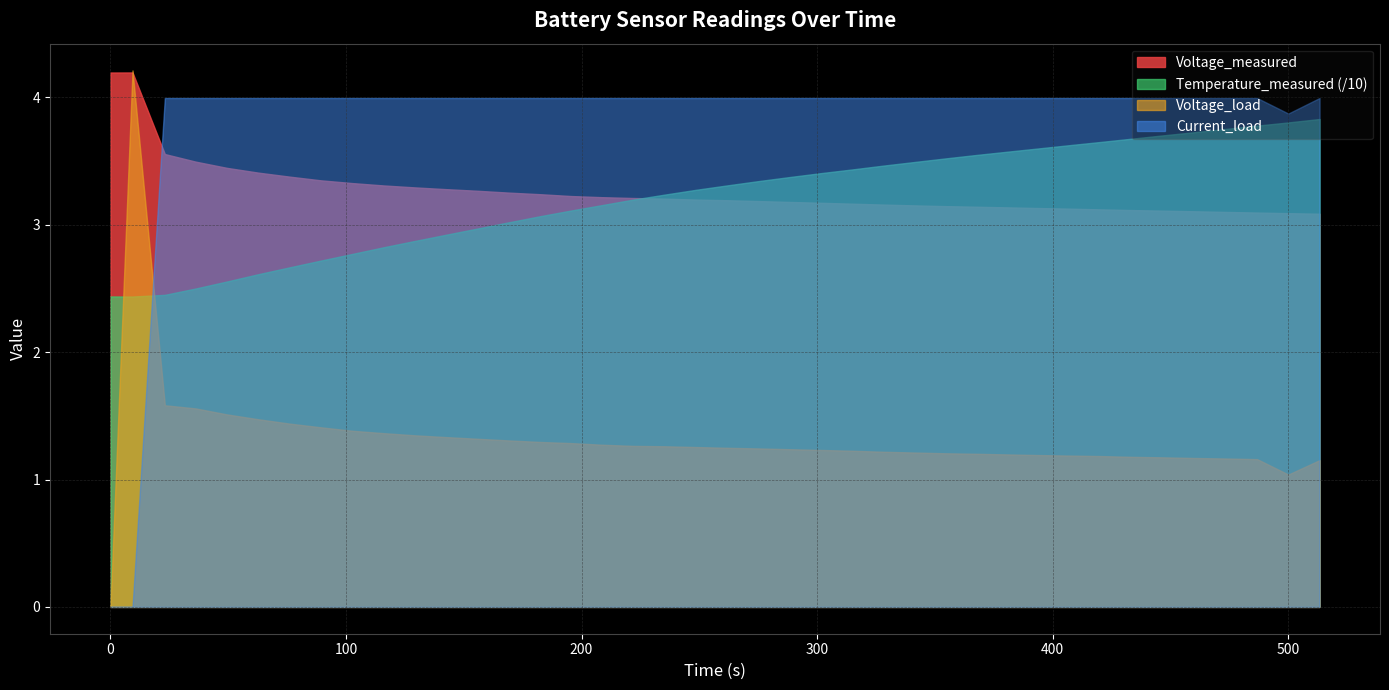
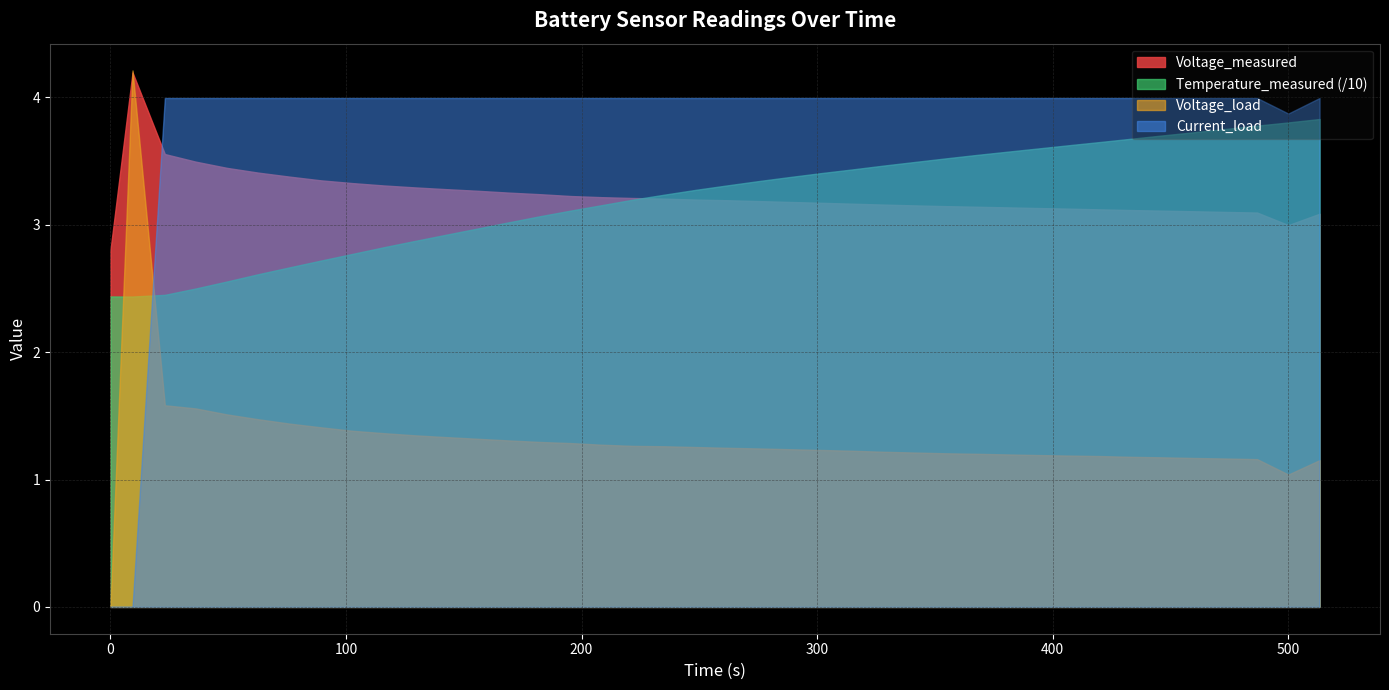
Voltage_measured, 0: 4.20 -> 2.80
Voltage_measured, 500: 3.09 -> 3.00
